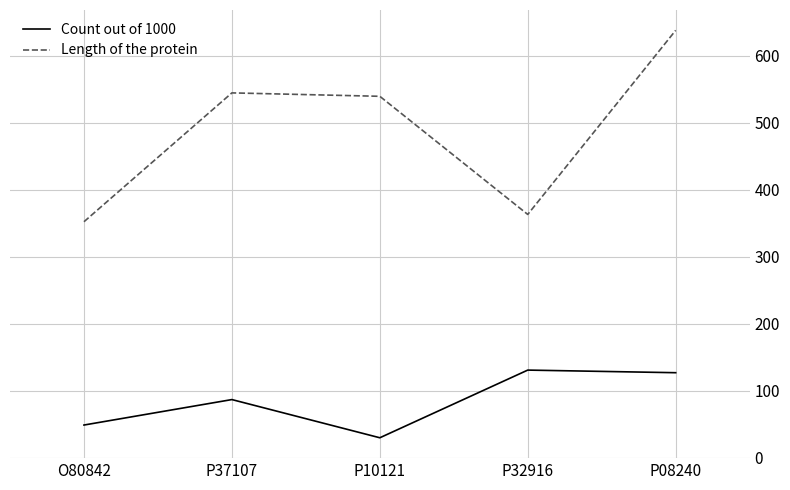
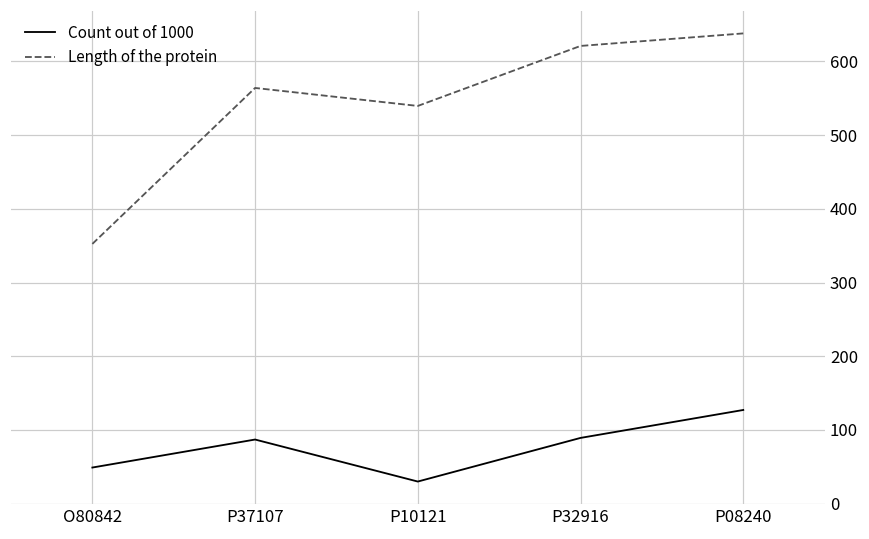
Length of the protein, P37107: 540 -> 560
Count out of 1000, P32916: 130 -> 90
Length of the protein, P32916: 360 -> 620
